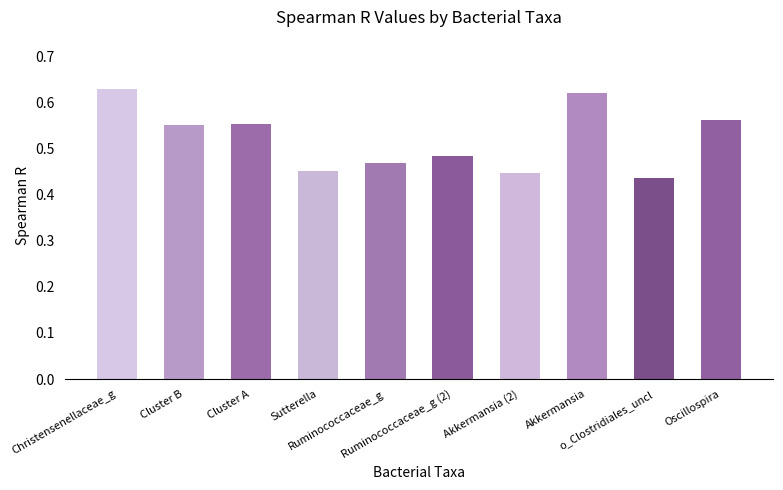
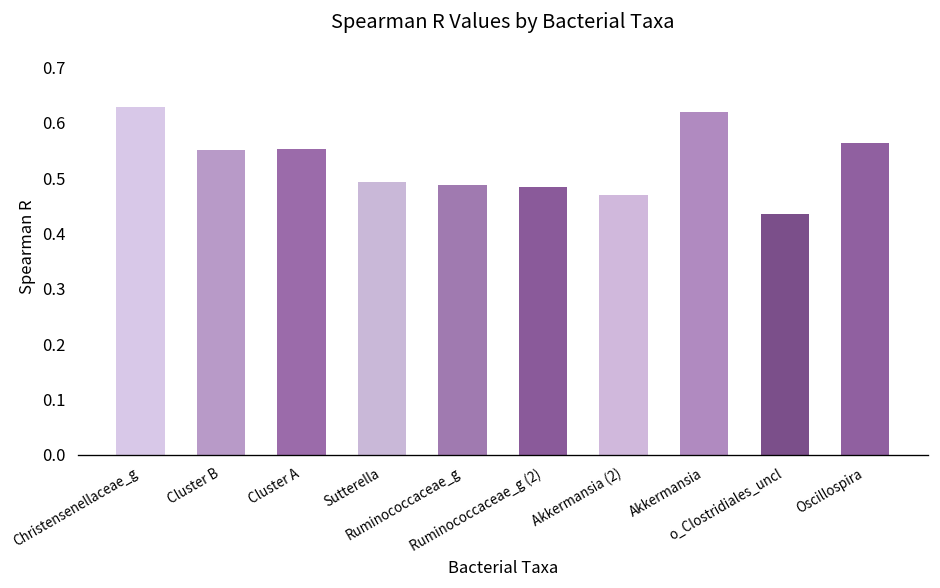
Sutterella: 0.45 -> 0.49
Ruminococcaceae_g: 0.47 -> 0.49
Akkermansia (2): 0.45 -> 0.47
